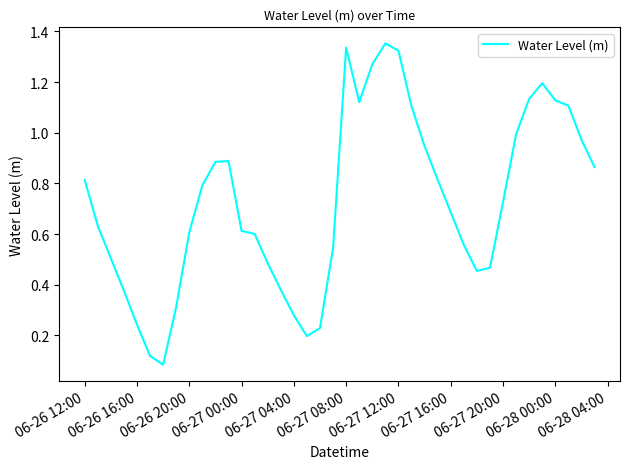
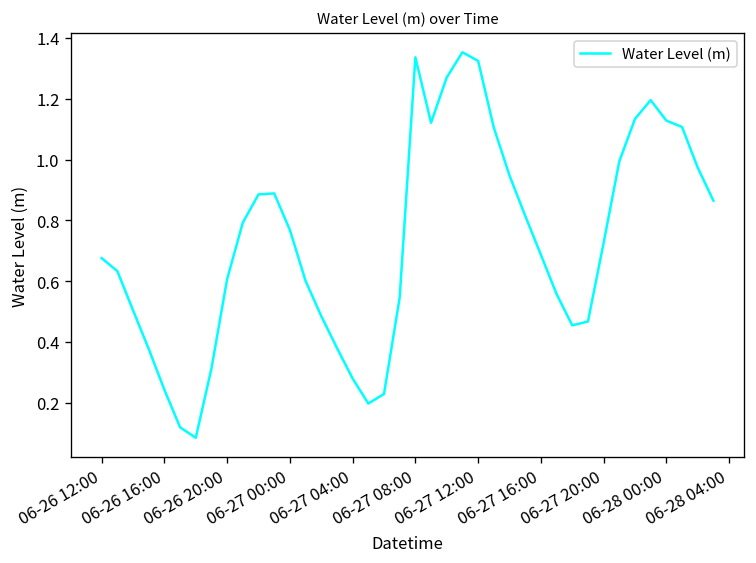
06-26 12:00: 0.81 -> 0.68
06-27 00:00: 0.61 -> 0.77
